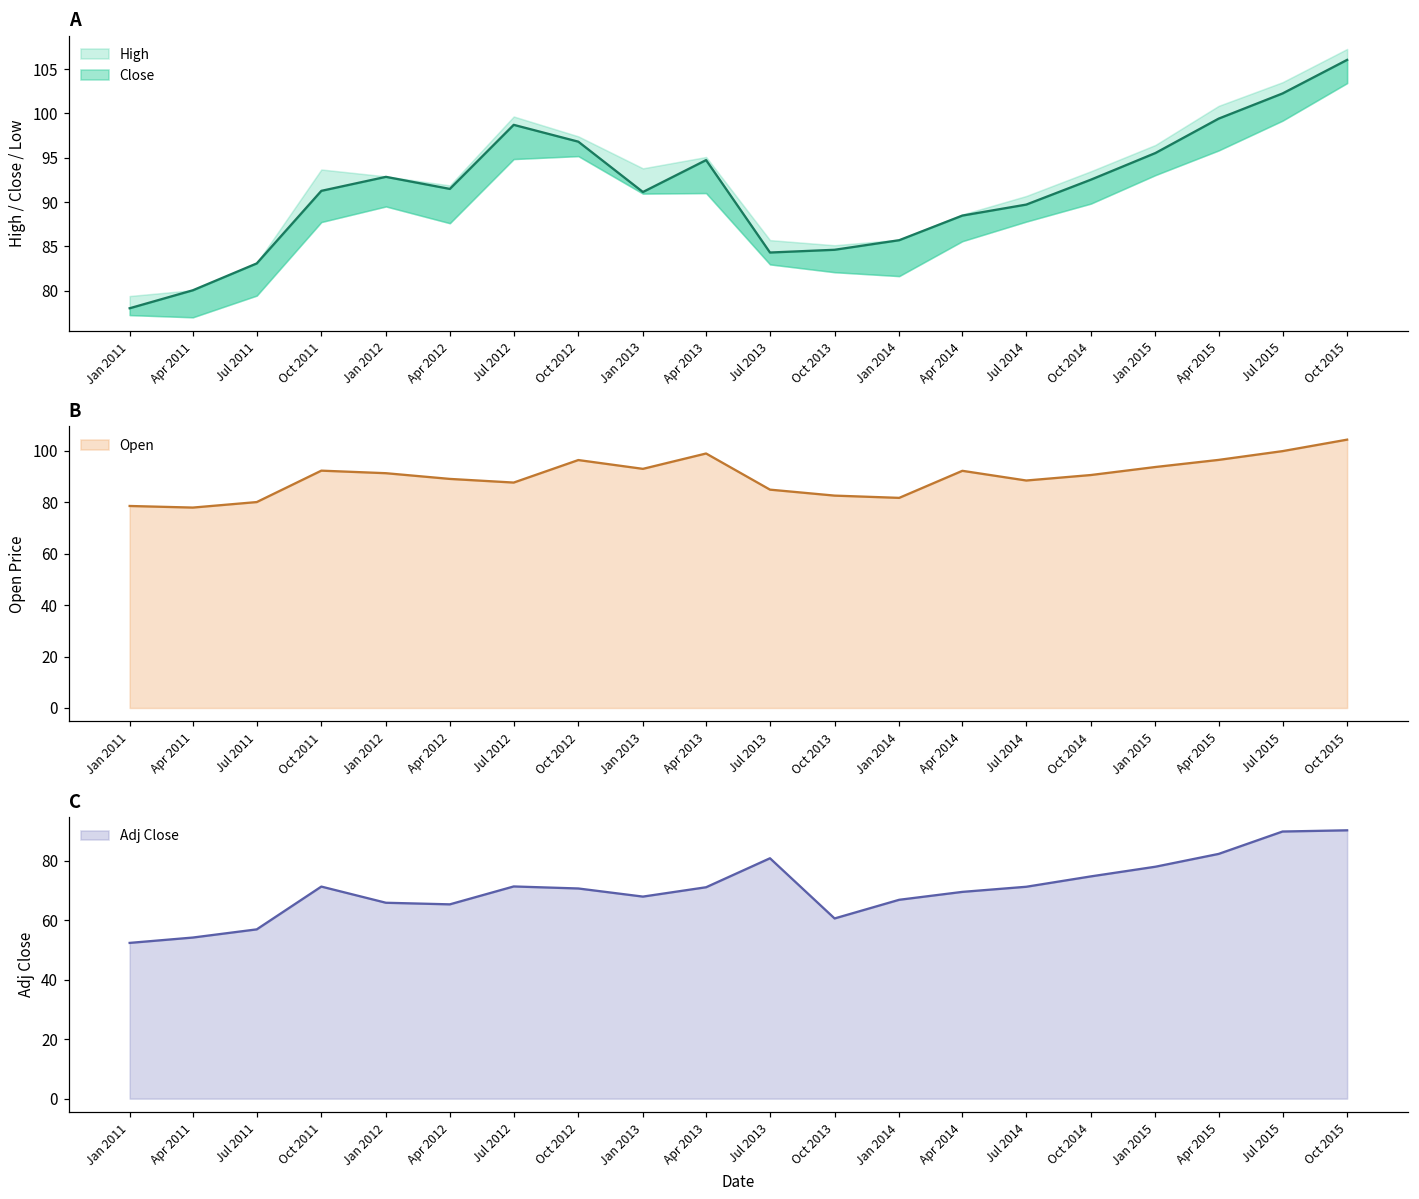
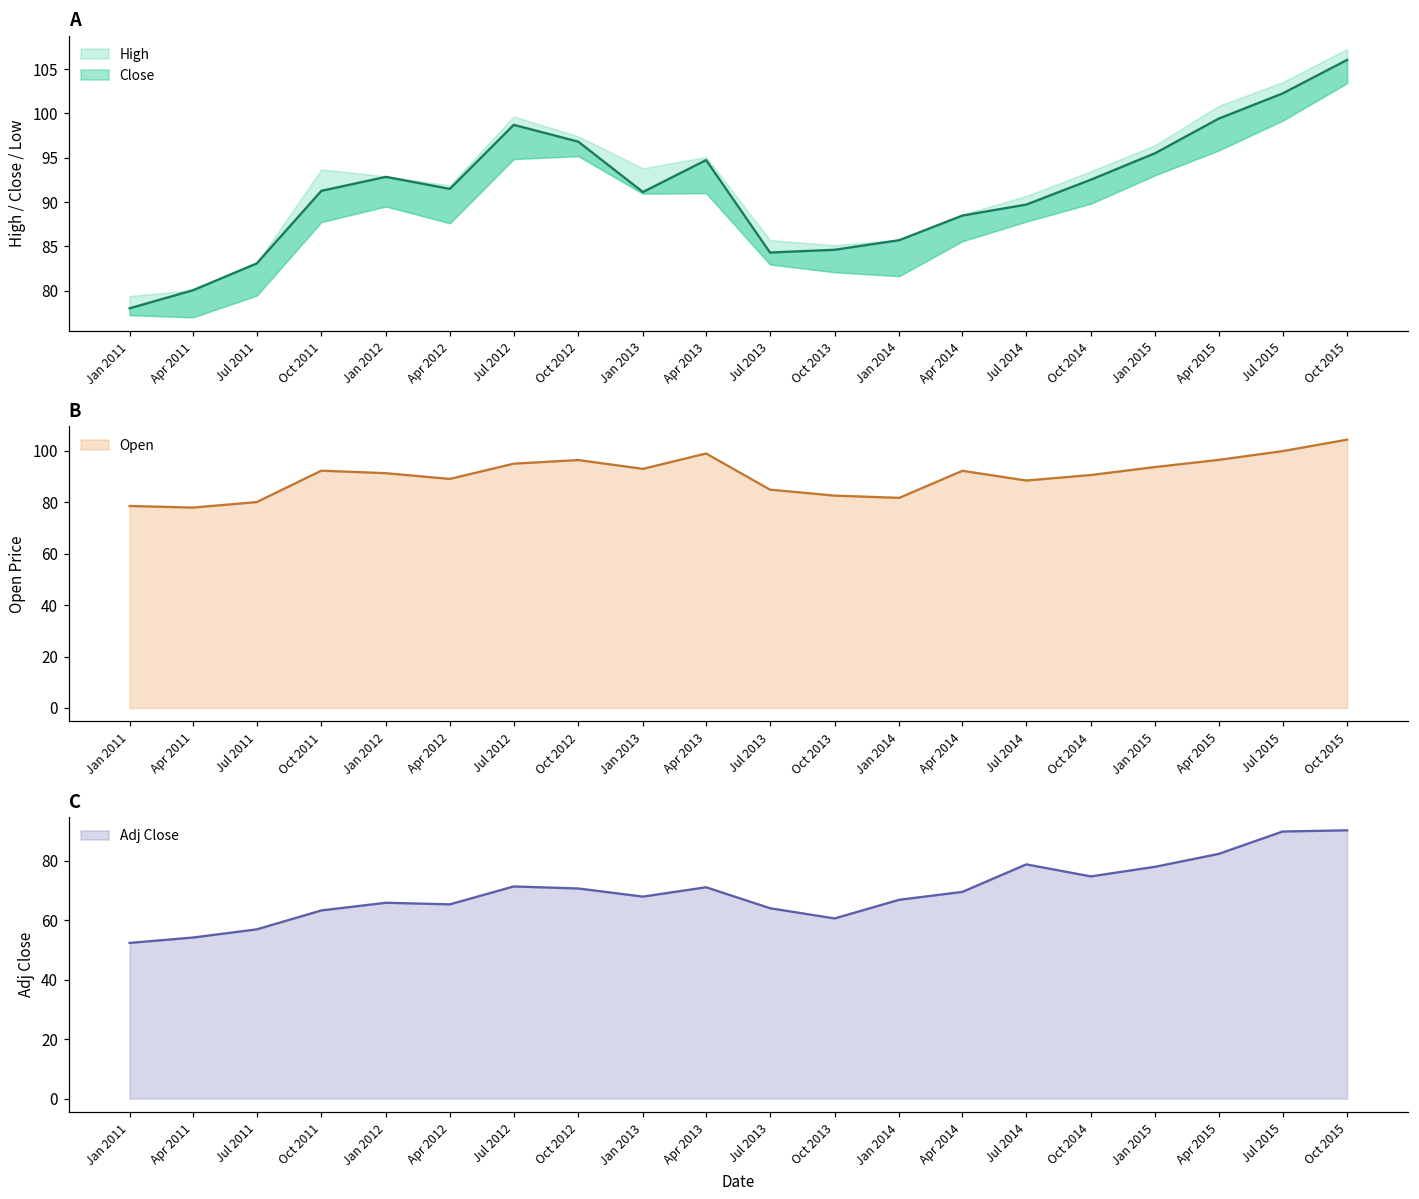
B, Jul 2012: 88 -> 95
C, Oct 2011: 71 -> 63
C, Jul 2013: 81 -> 64
C, Jul 2014: 71 -> 79
